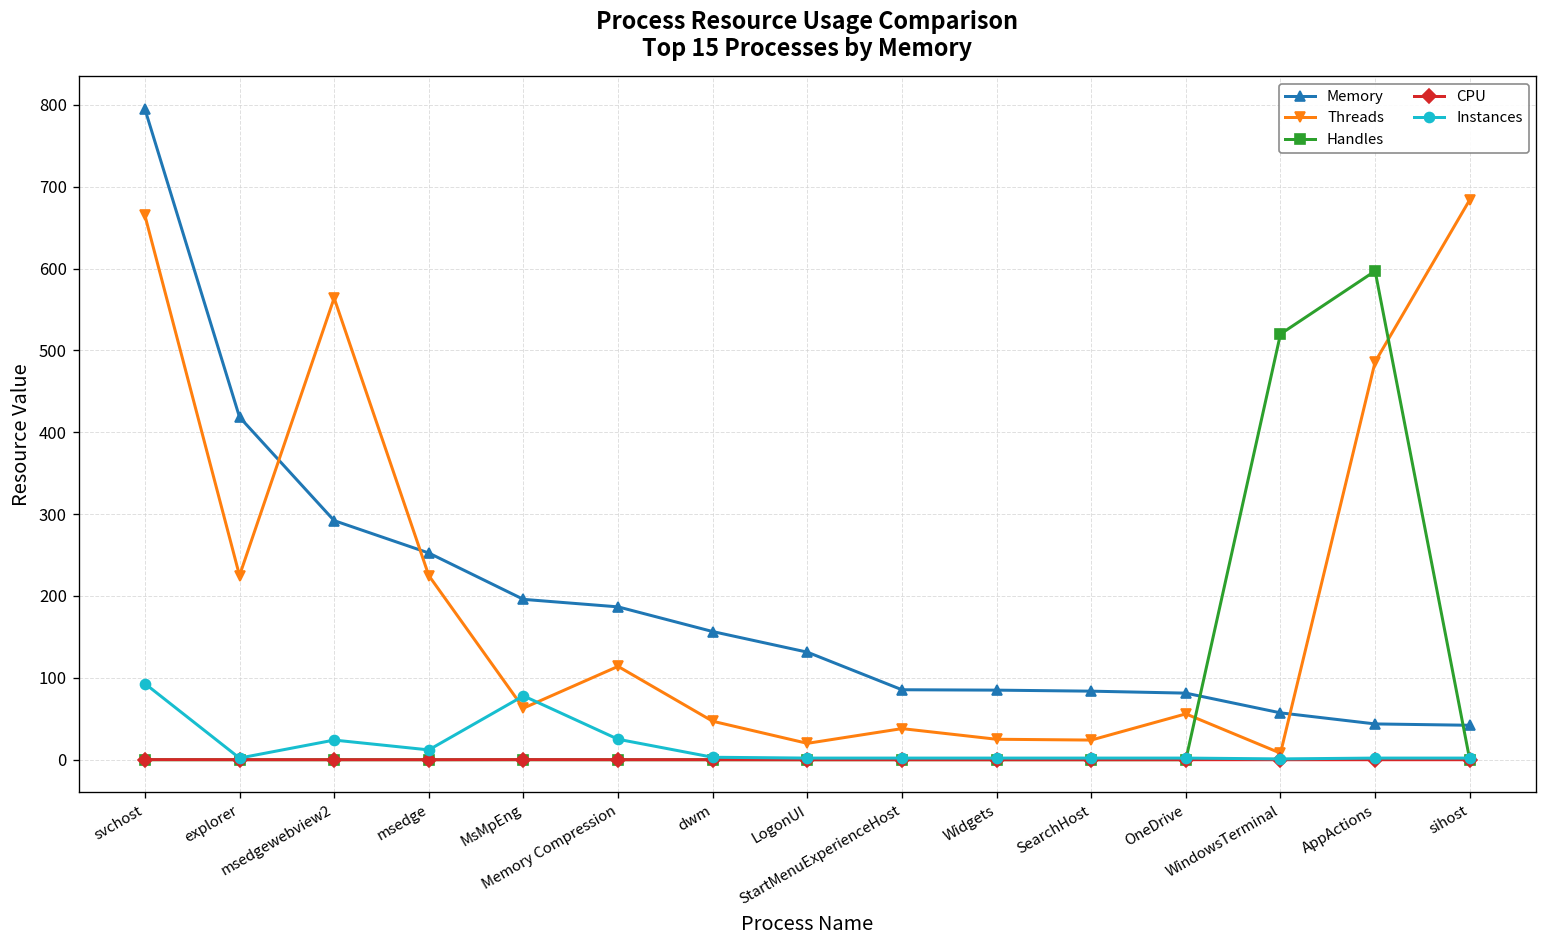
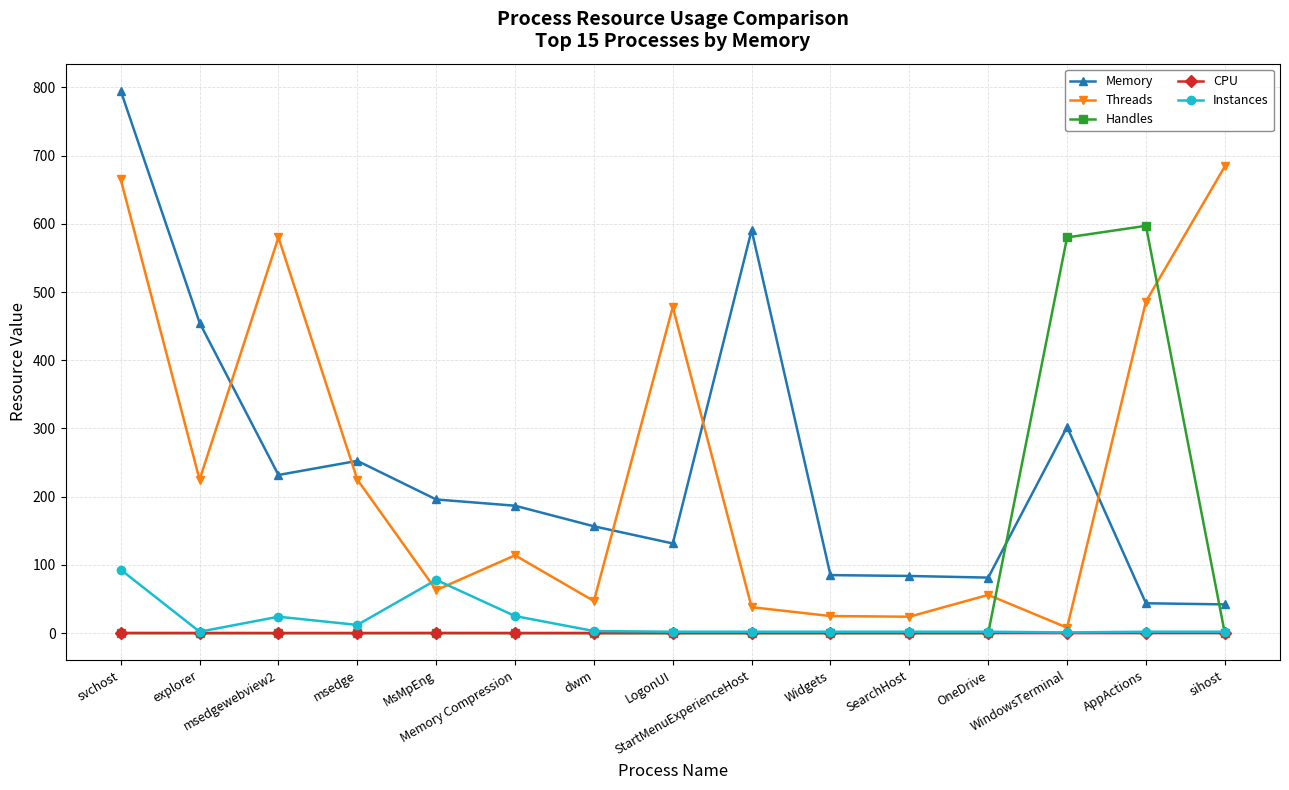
Memory, explorer: 420 -> 450
Memory, msedgewebview2: 290 -> 230
Threads, msedgewebview2: 560 -> 580
Threads, LogonUI: 20 -> 480
Memory, StartMenuExperienceHost: 90 -> 590
Memory, WindowsTerminal: 60 -> 300
Handles, WindowsTerminal: 520 -> 580
